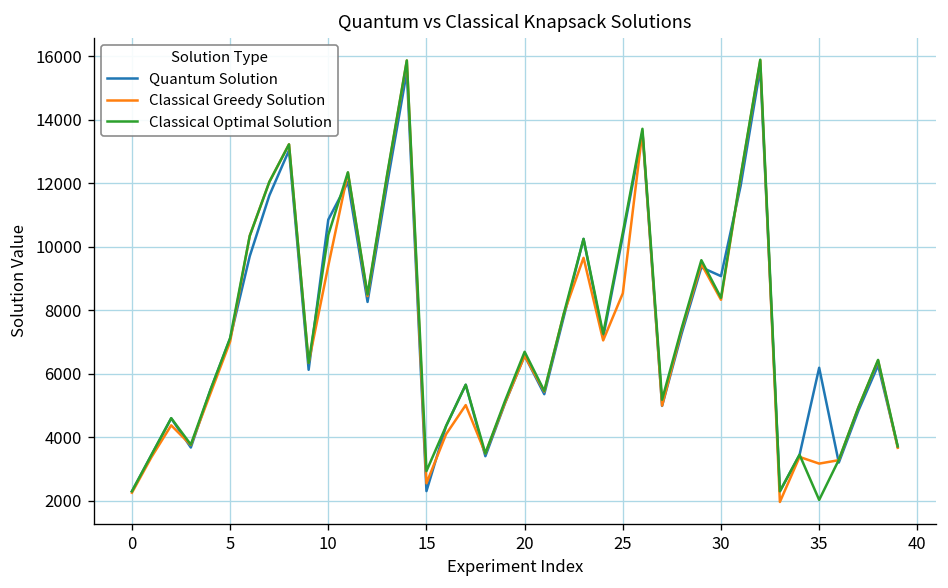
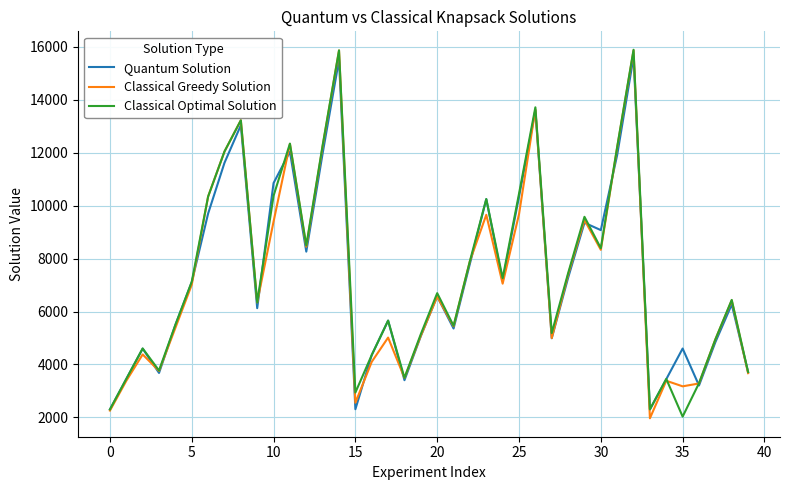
Classical Greedy Solution, 25: 8500 -> 9700
Quantum Solution, 35: 6200 -> 4600
